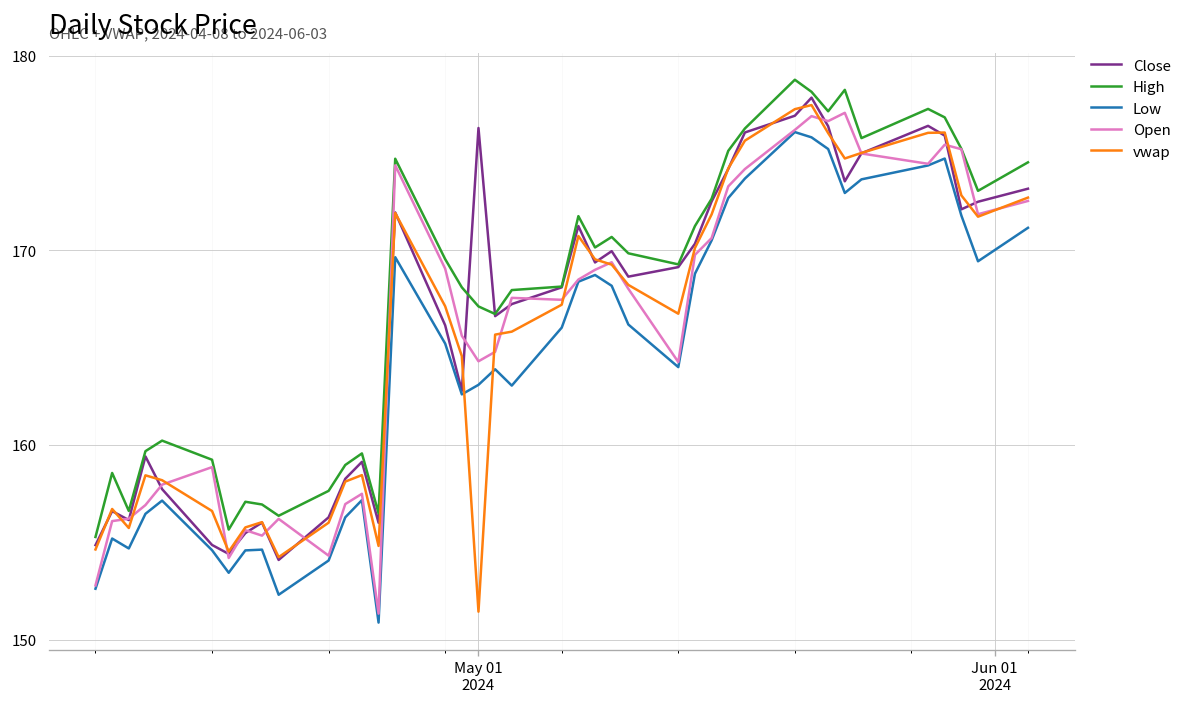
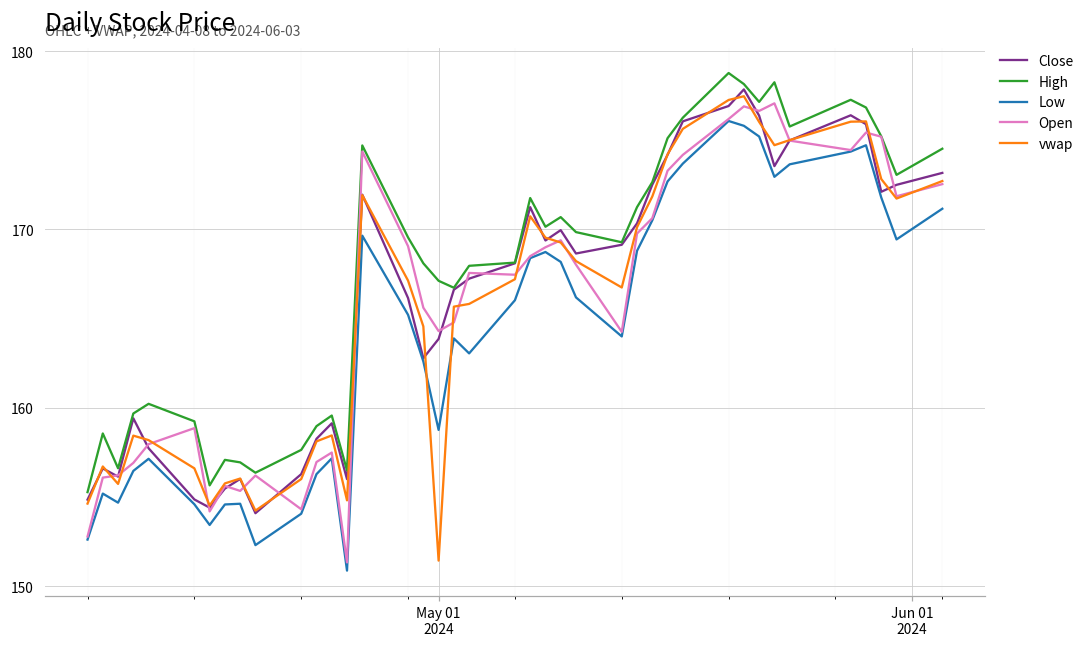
Close, May 01 2024: 176.3 -> 163.9
Low, May 01 2024: 163.1 -> 158.8
